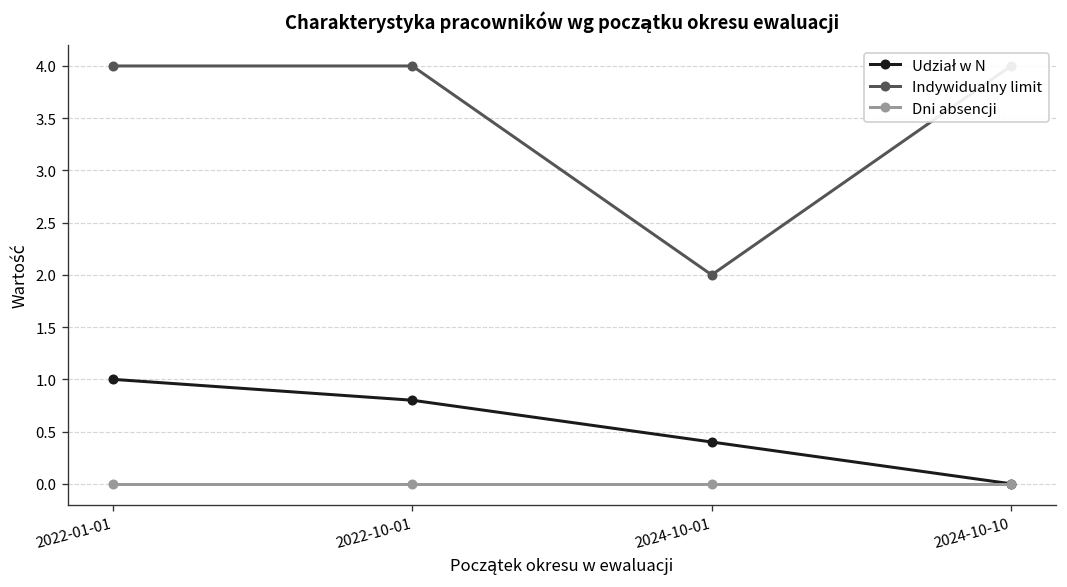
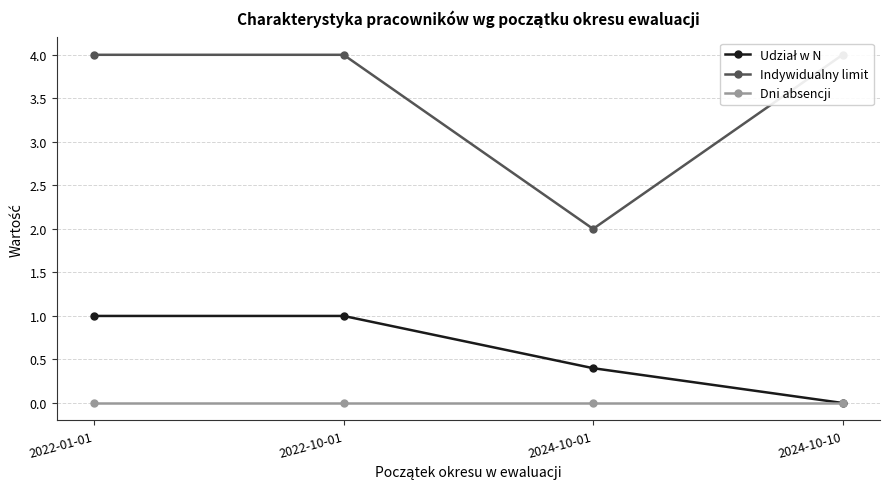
Udział w N, 2022-10-01: 0.8 -> 1.0
